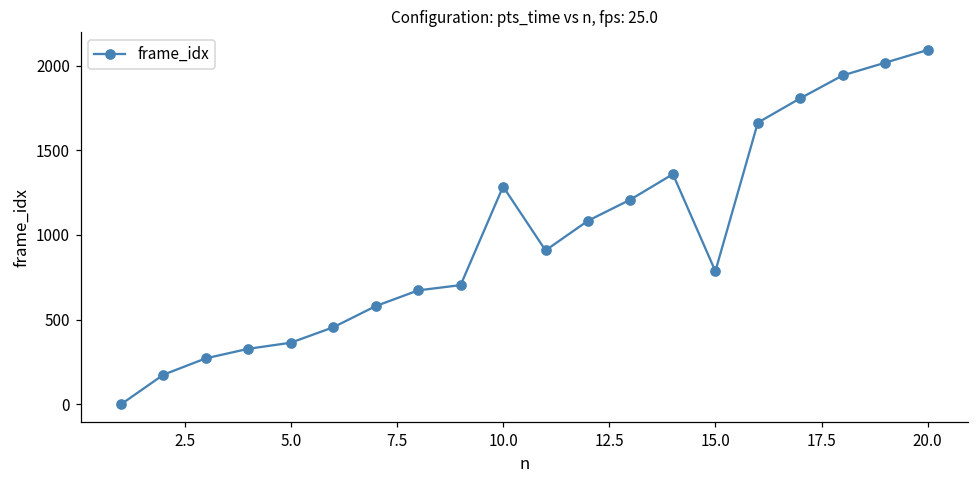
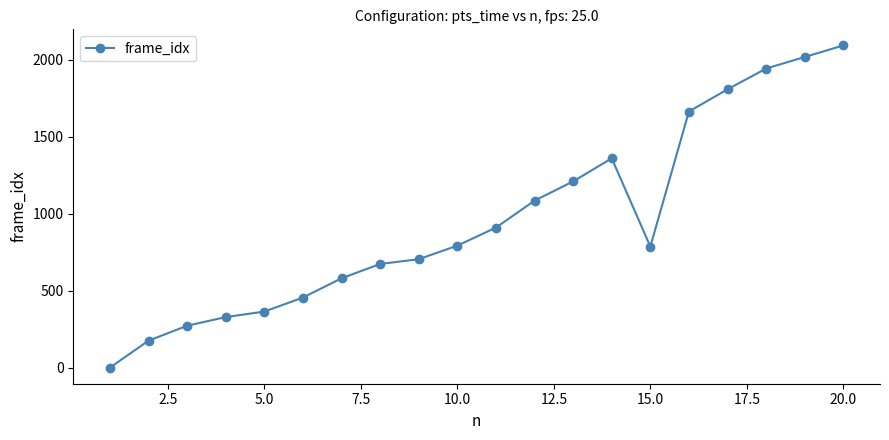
10.0: 1290 -> 790
